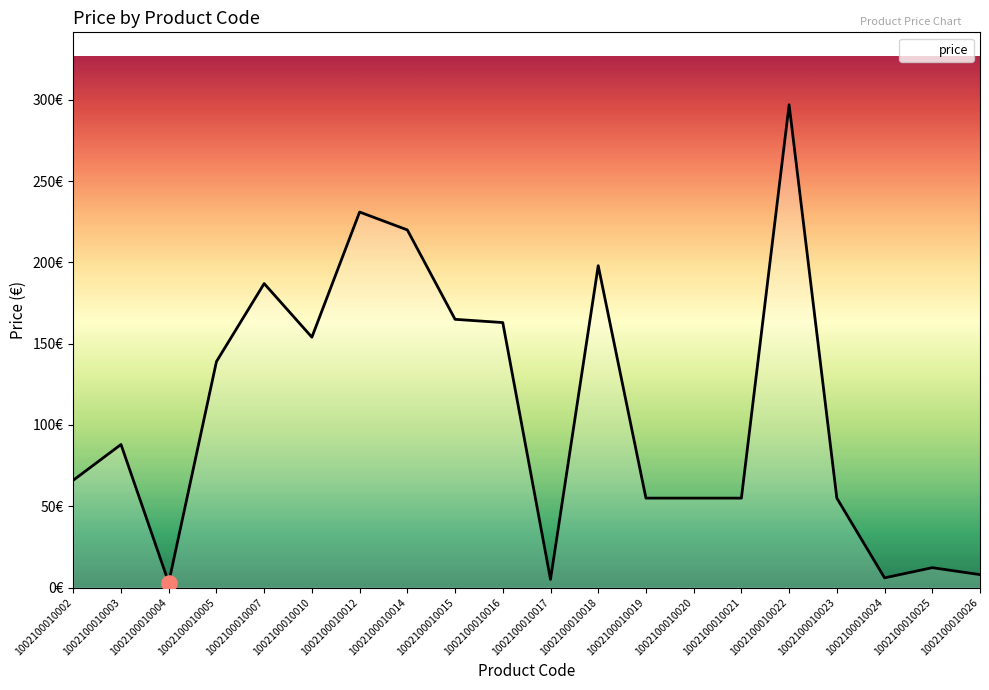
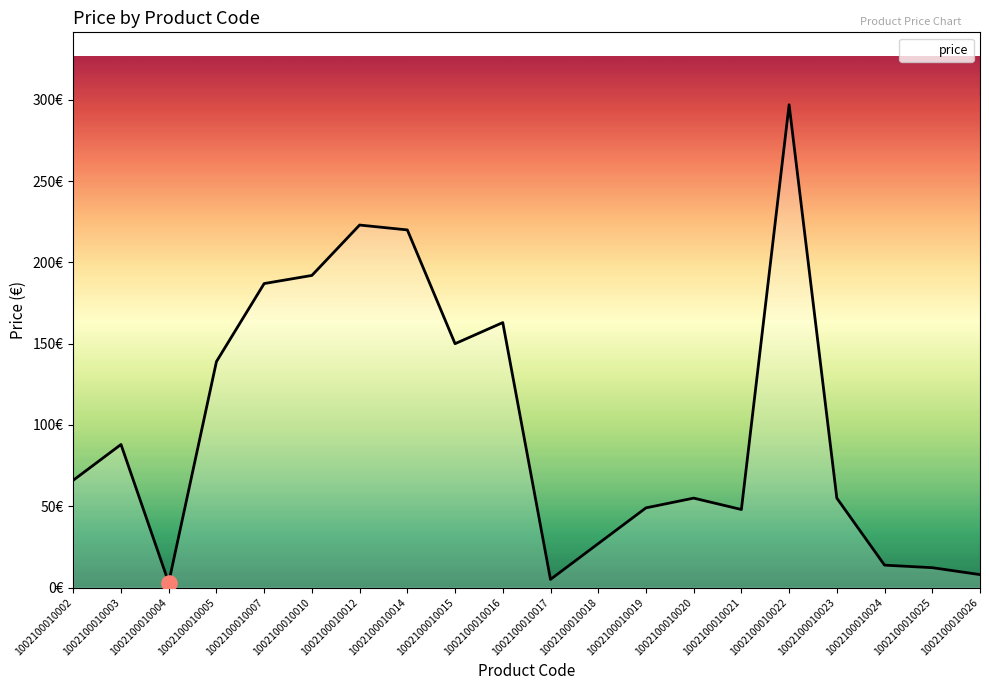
price, 1002100010010: 154€ -> 192€
price, 1002100010012: 231€ -> 223€
price, 1002100010015: 165€ -> 150€
price, 1002100010018: 198€ -> 27€
price, 1002100010019: 55€ -> 49€
price, 1002100010021: 55€ -> 48€
price, 1002100010024: 6€ -> 14€
